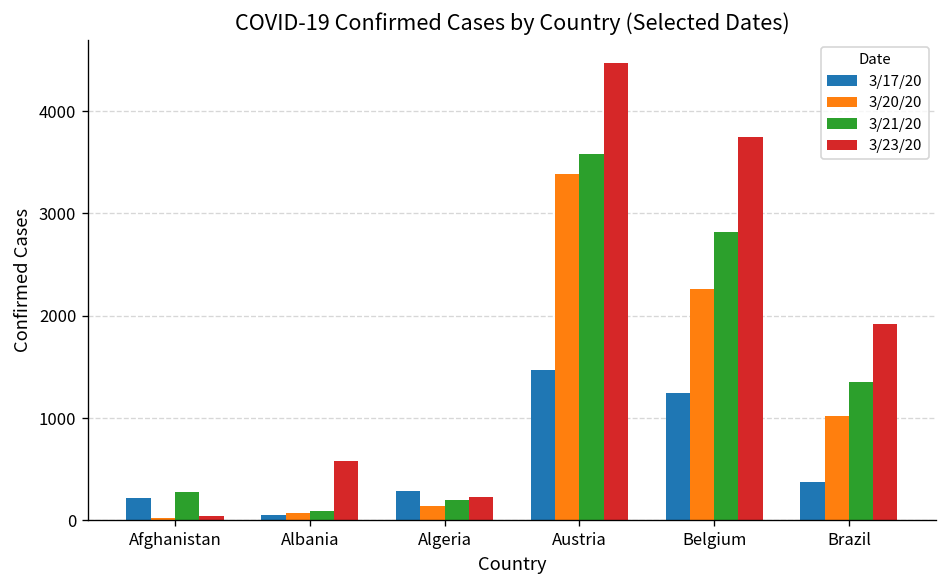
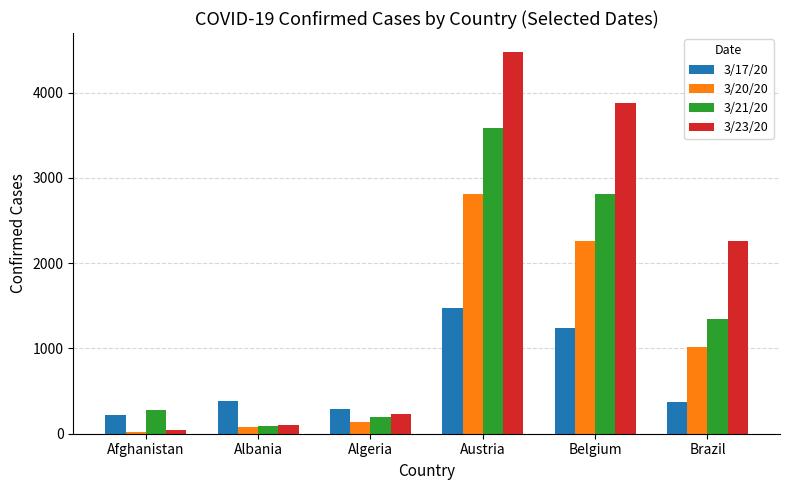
3/17/20, Albania: 100 -> 400
3/23/20, Albania: 600 -> 100
3/20/20, Austria: 3400 -> 2800
3/23/20, Belgium: 3700 -> 3900
3/23/20, Brazil: 1900 -> 2300
